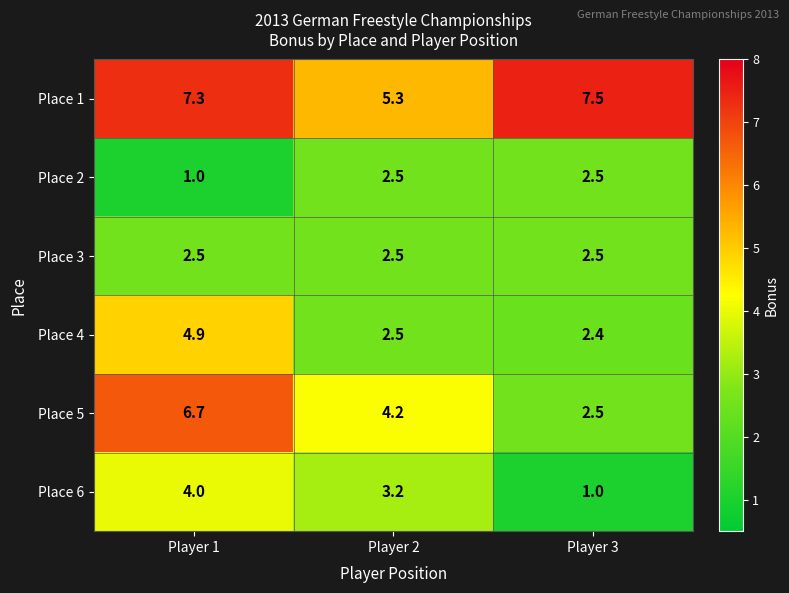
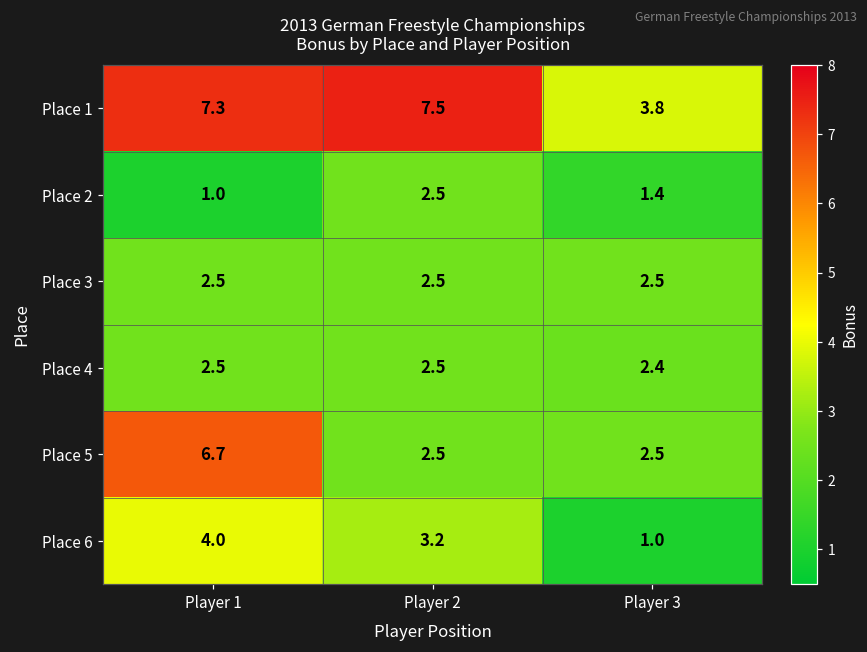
Place 1, Player 2: 5.3 -> 7.5
Place 1, Player 3: 7.5 -> 3.8
Place 2, Player 3: 2.5 -> 1.4
Place 4, Player 1: 4.9 -> 2.5
Place 5, Player 2: 4.2 -> 2.5
